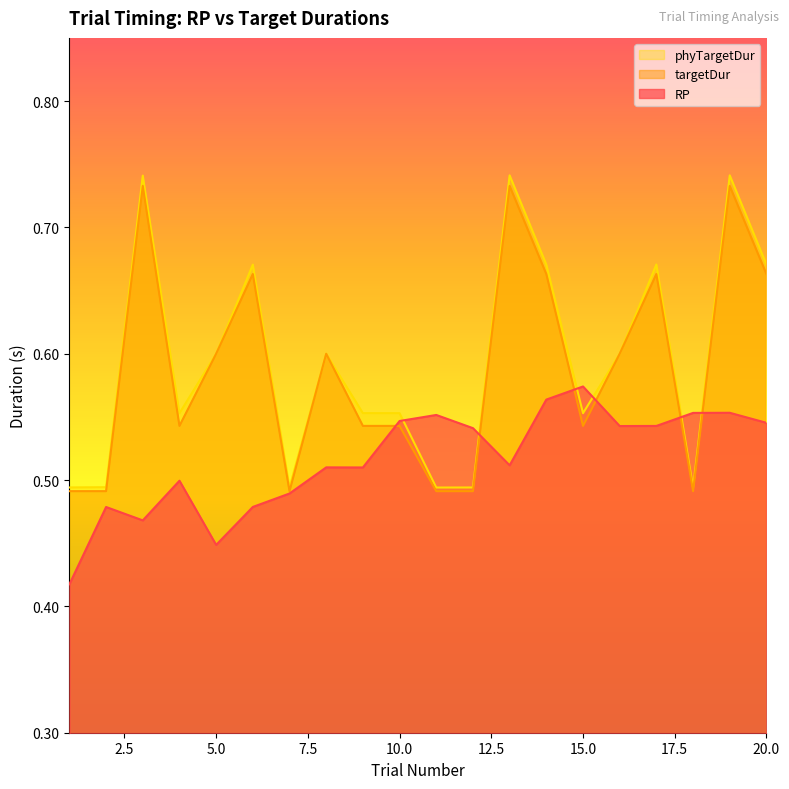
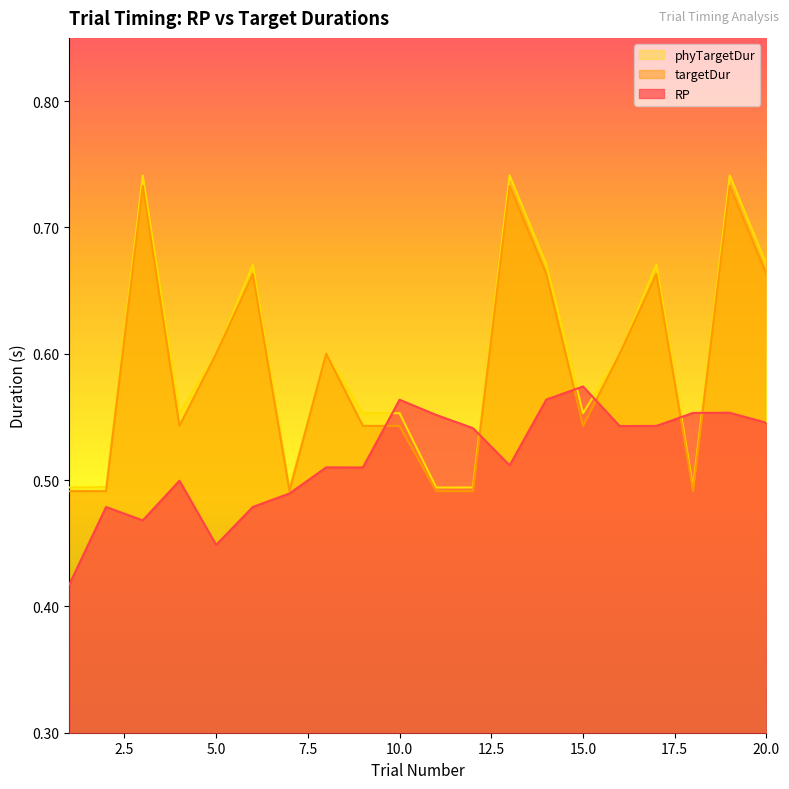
RP, 10.0: 0.547 -> 0.564
